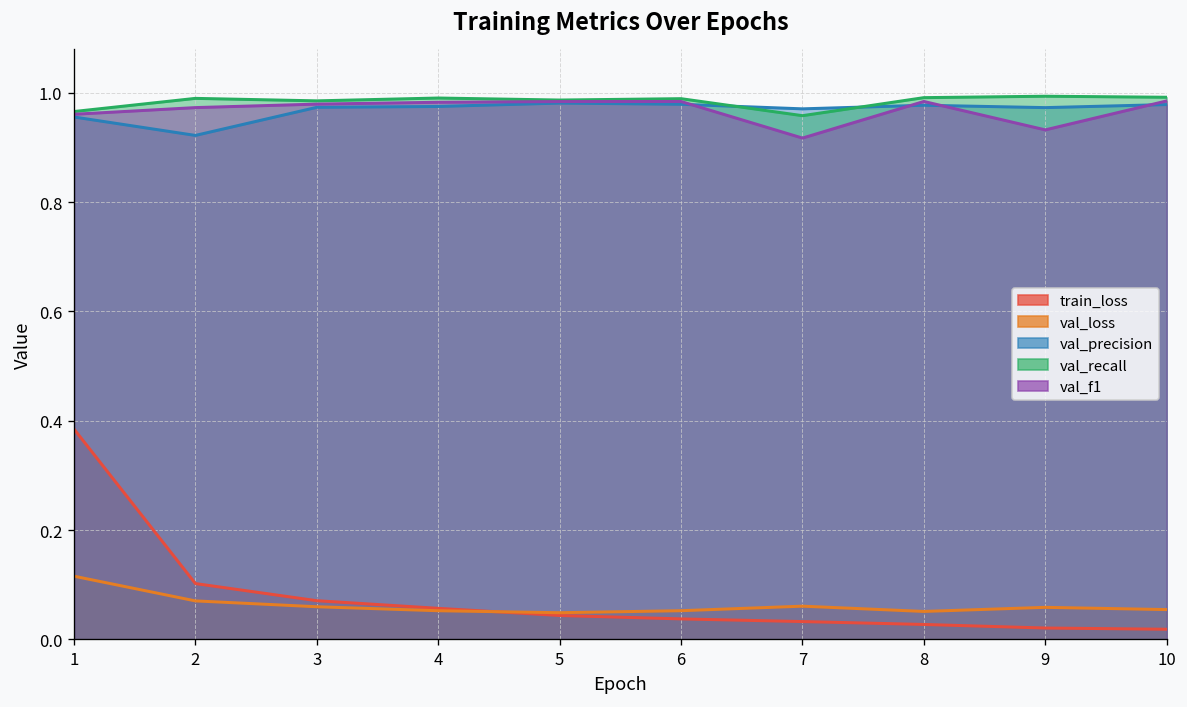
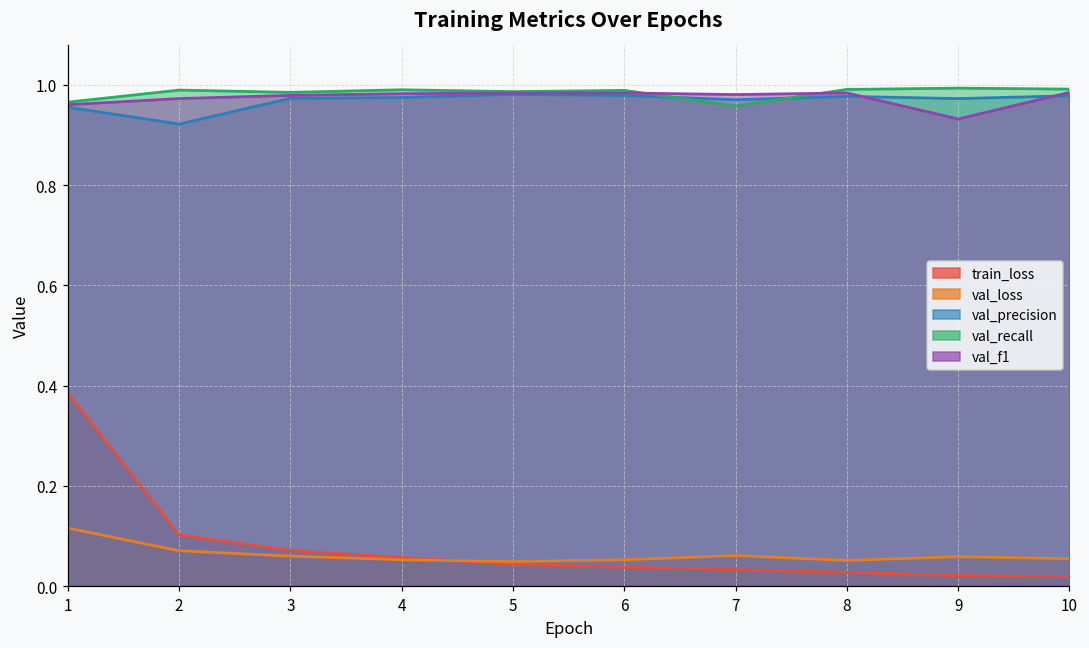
val_f1, 7: 0.92 -> 0.98
